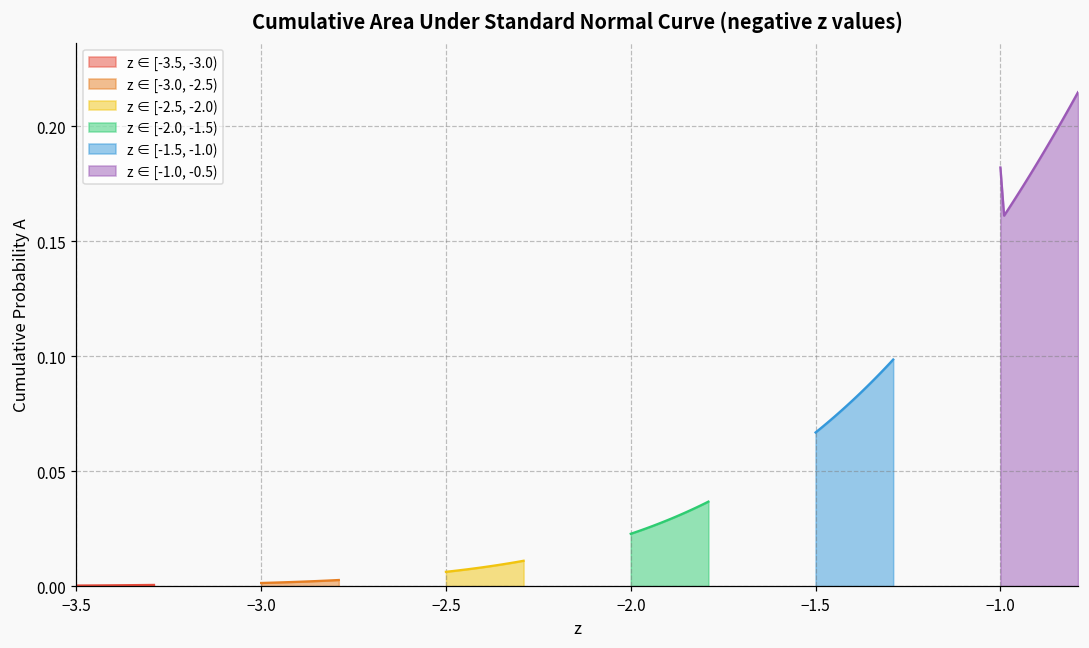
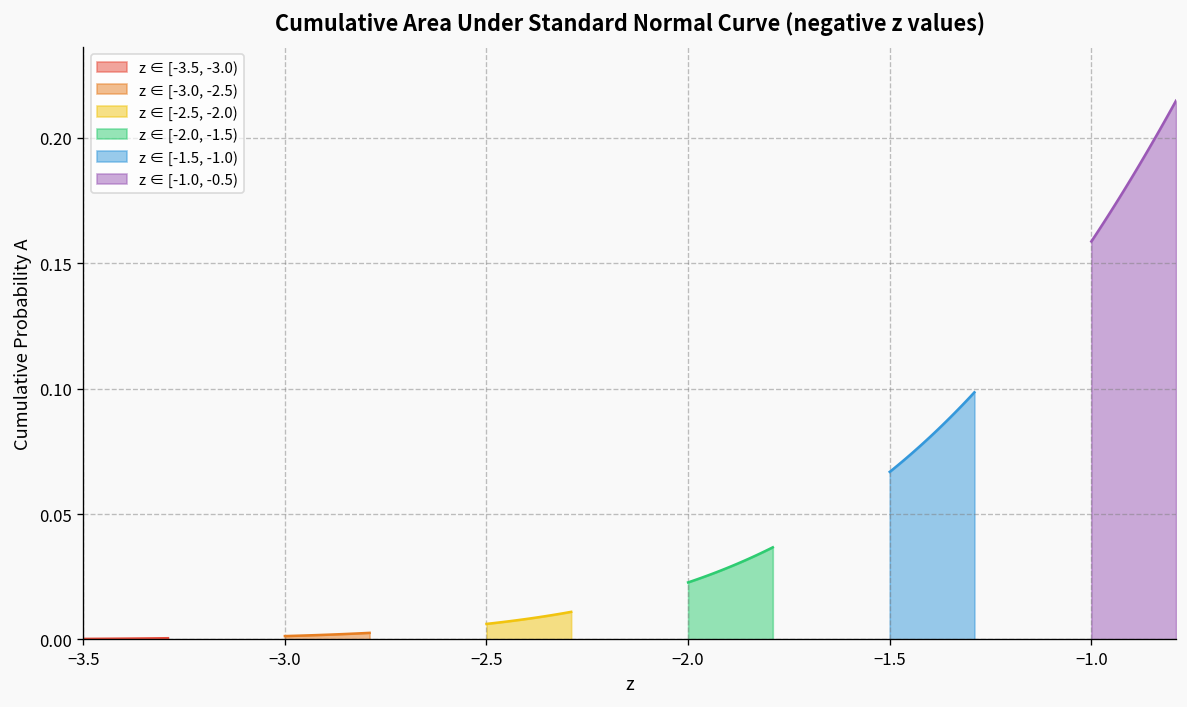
z ∈ [-1.0, -0.5), −1.0: 0.182 -> 0.159
